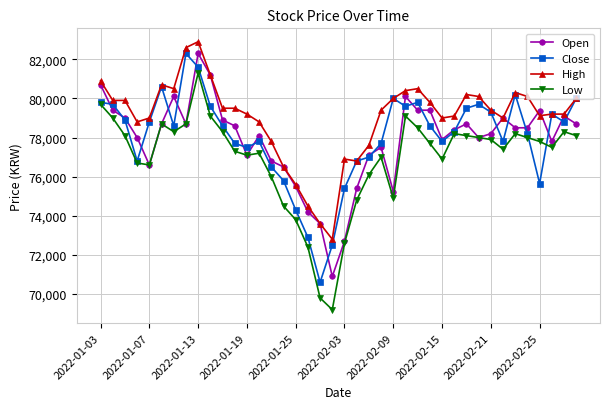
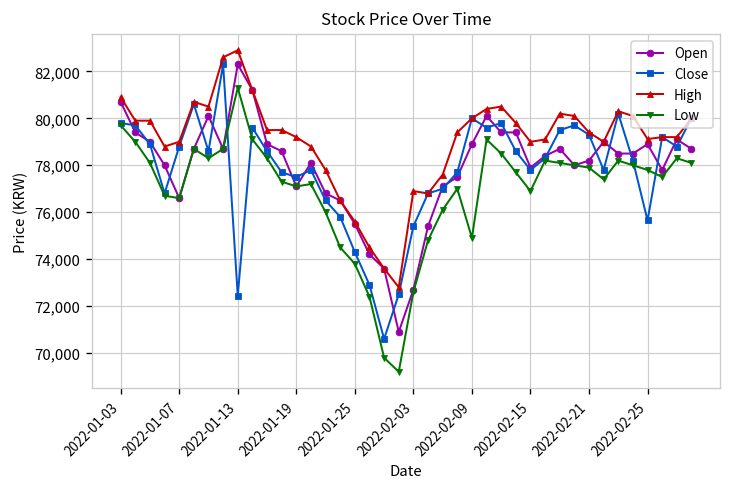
Close, 2022-01-13: 81,600 -> 72,400
Open, 2022-02-09: 75,200 -> 78,900
Open, 2022-02-25: 79,400 -> 78,900
